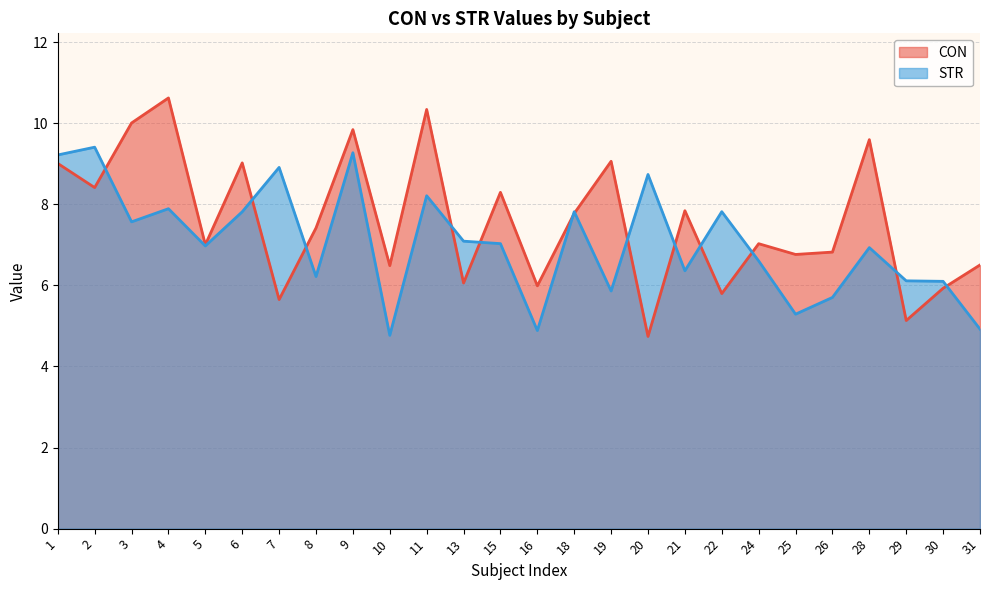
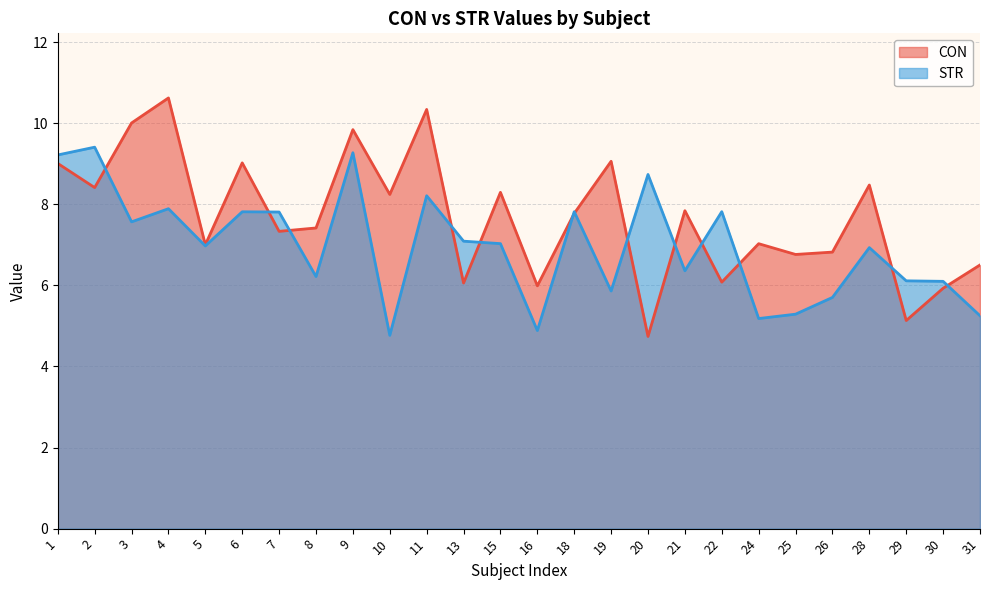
CON, 7: 5.7 -> 7.3
STR, 7: 8.9 -> 7.8
CON, 10: 6.5 -> 8.2
CON, 22: 5.8 -> 6.1
STR, 24: 6.6 -> 5.2
CON, 28: 9.6 -> 8.5
STR, 31: 4.9 -> 5.3
